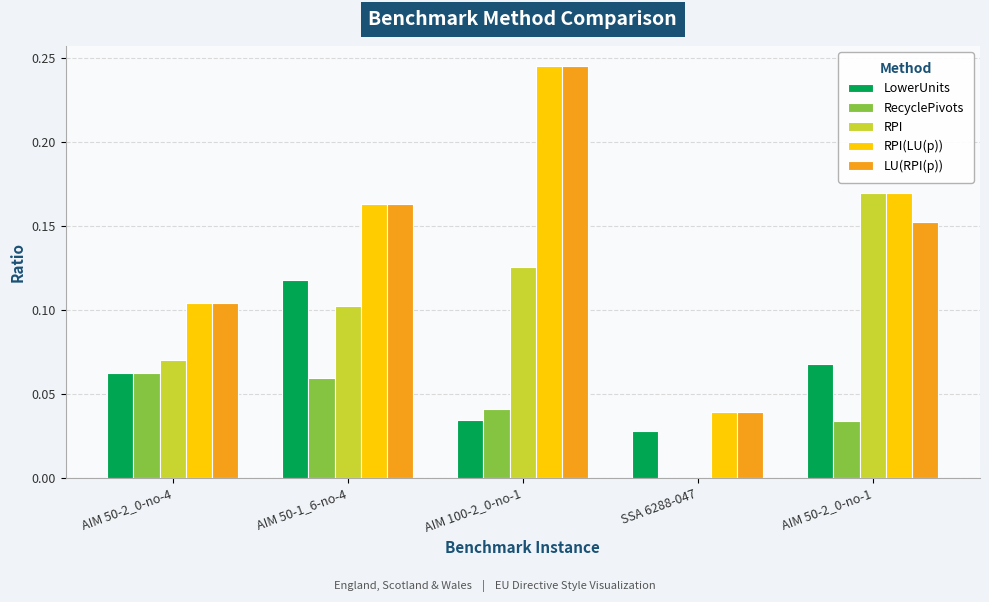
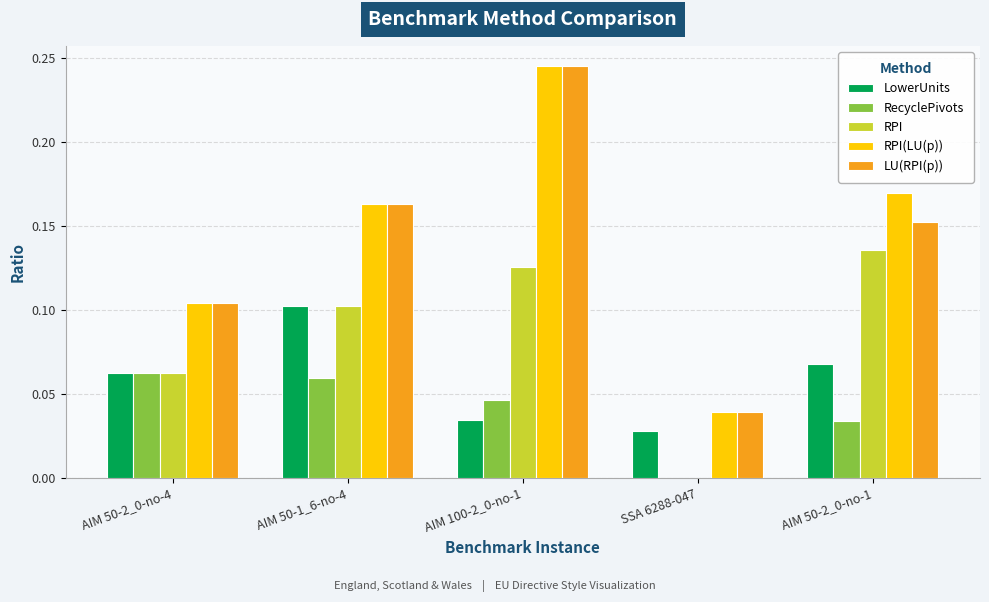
RPI, AIM 50-2_0-no-4: 0.070 -> 0.063
LowerUnits, AIM 50-1_6-no-4: 0.117 -> 0.102
RecyclePivots, AIM 100-2_0-no-1: 0.041 -> 0.046
RPI, AIM 50-2_0-no-1: 0.169 -> 0.136
